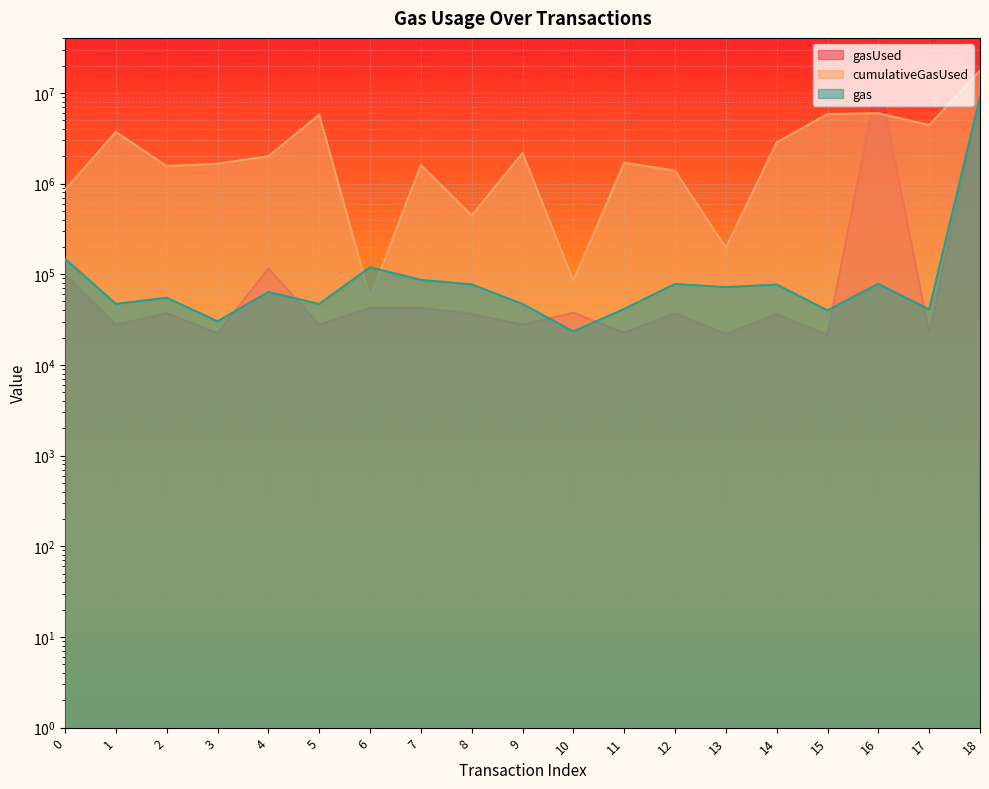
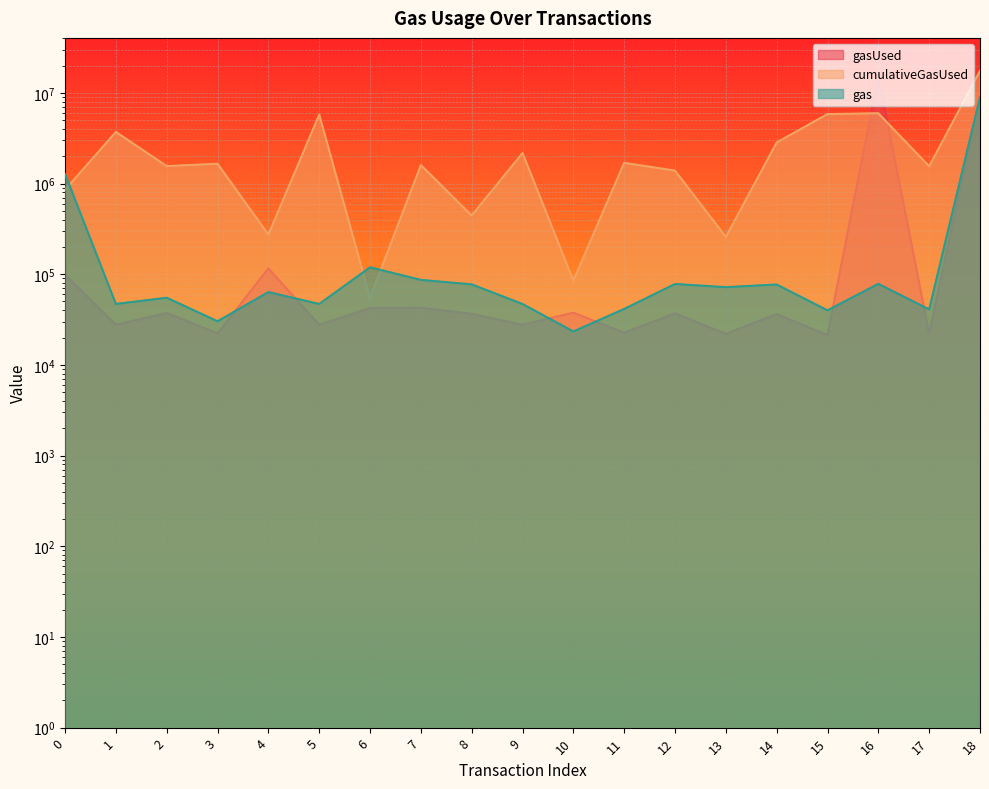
gas, 0: 150000 -> 1300000
cumulativeGasUsed, 4: 2000000 -> 270000
cumulativeGasUsed, 13: 190000 -> 260000
cumulativeGasUsed, 17: 4000000 -> 1500000
